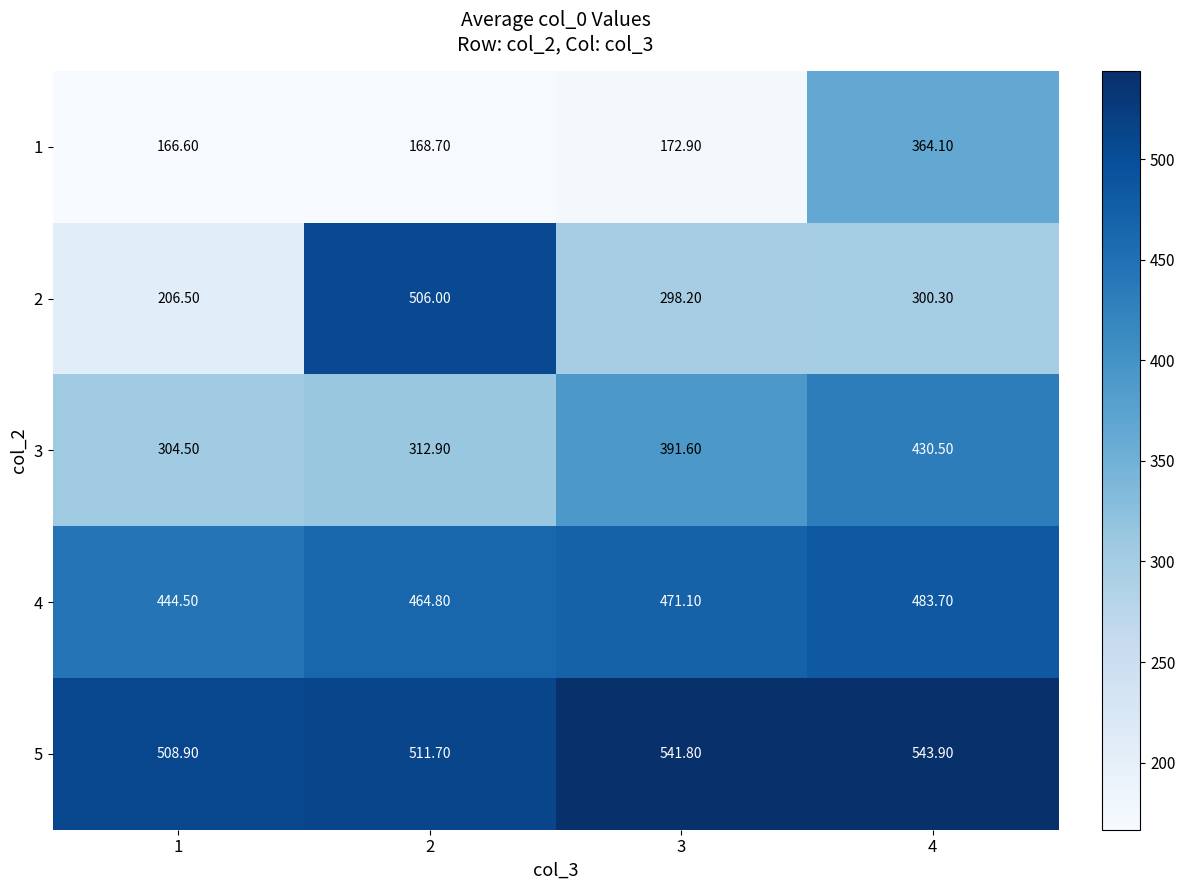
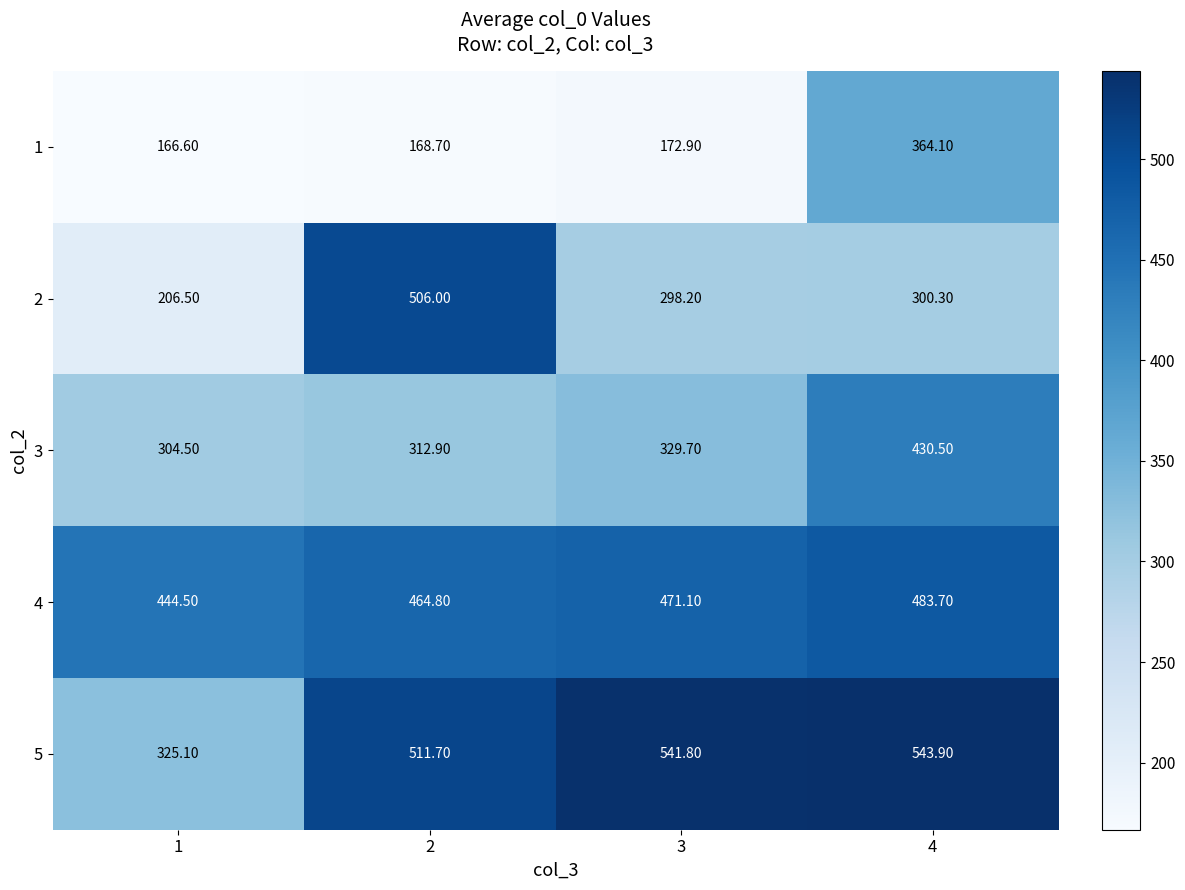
3, 3: 391.60 -> 329.70
5, 1: 508.90 -> 325.10
